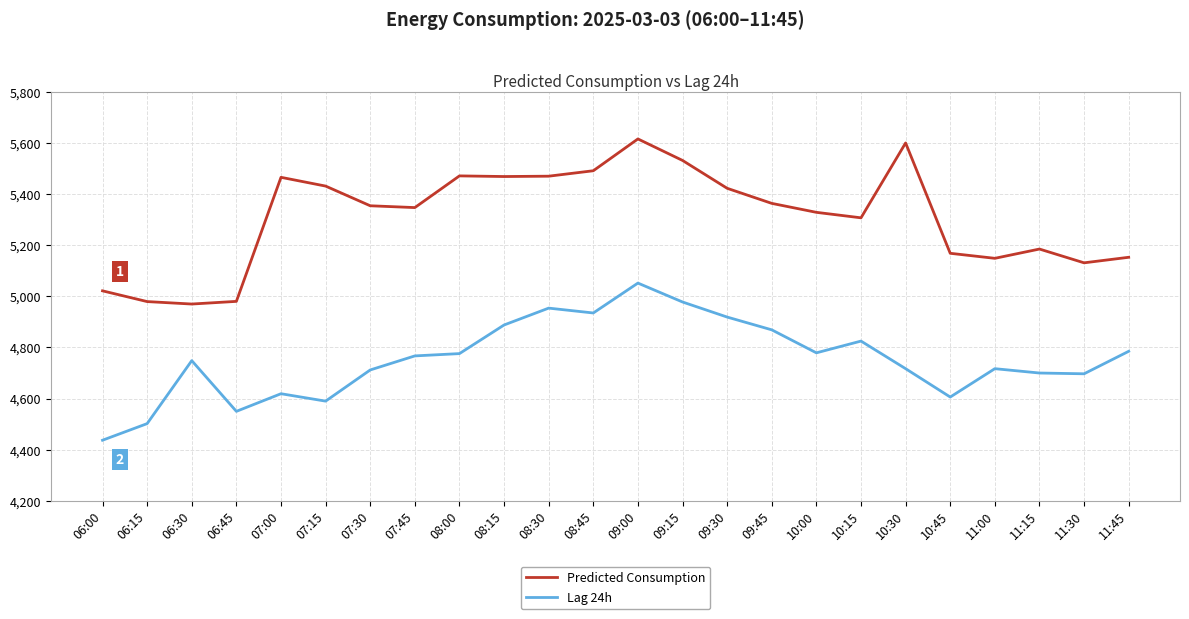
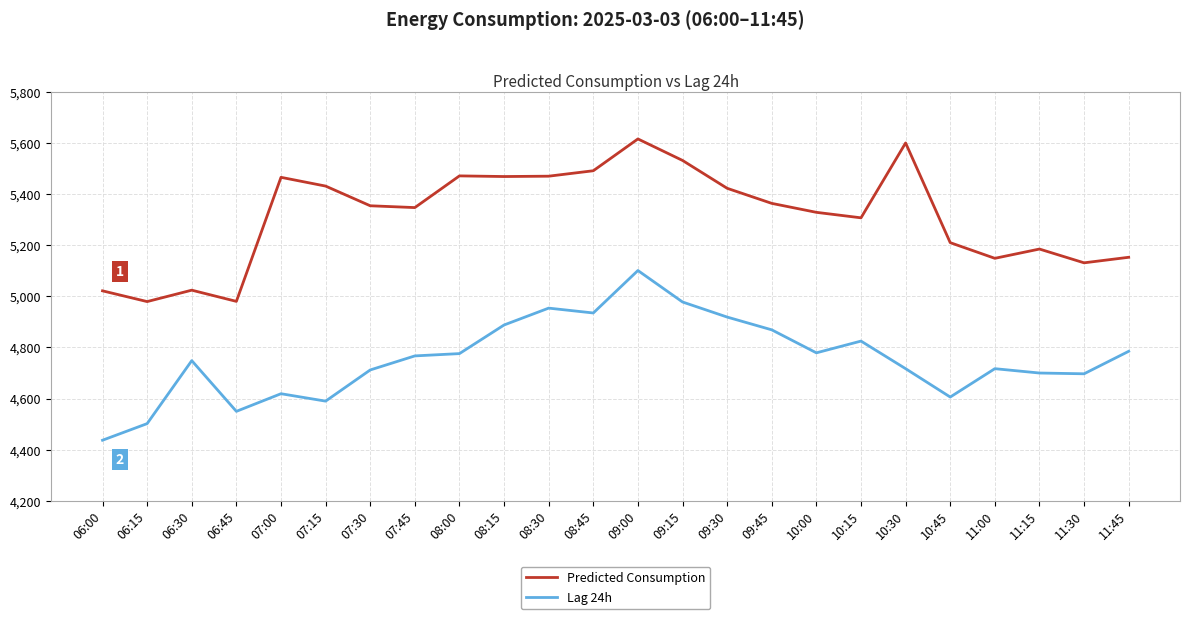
Predicted Consumption, 06:30: 4,970 -> 5,020
Lag 24h, 09:00: 5,050 -> 5,100
Predicted Consumption, 10:45: 5,170 -> 5,210
